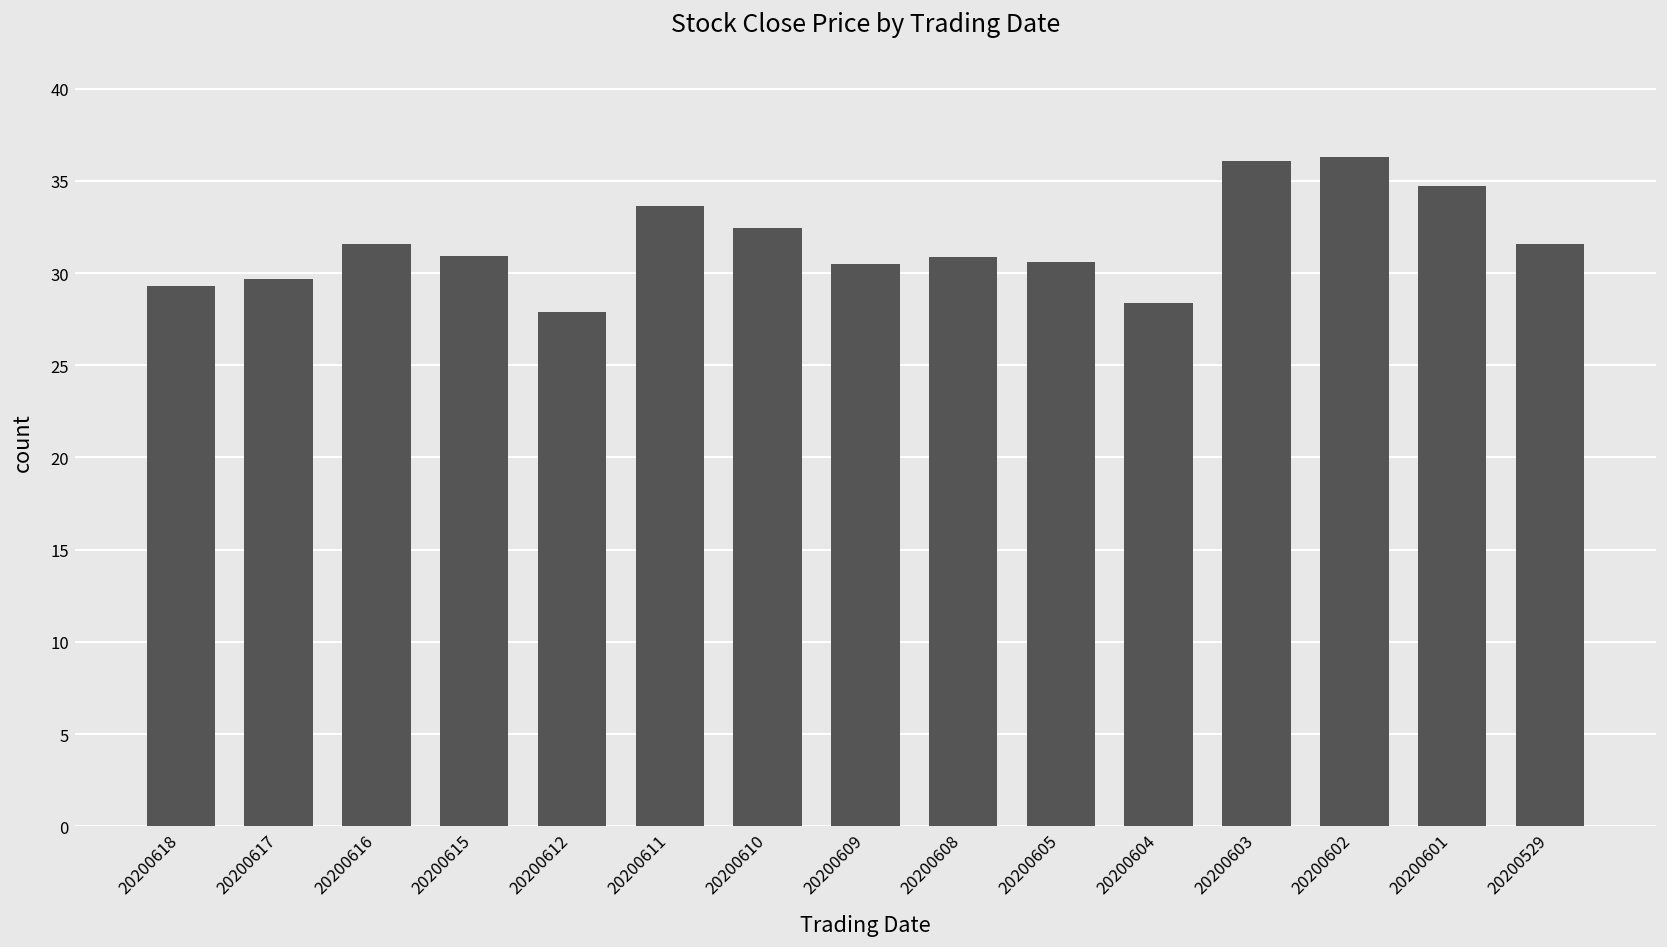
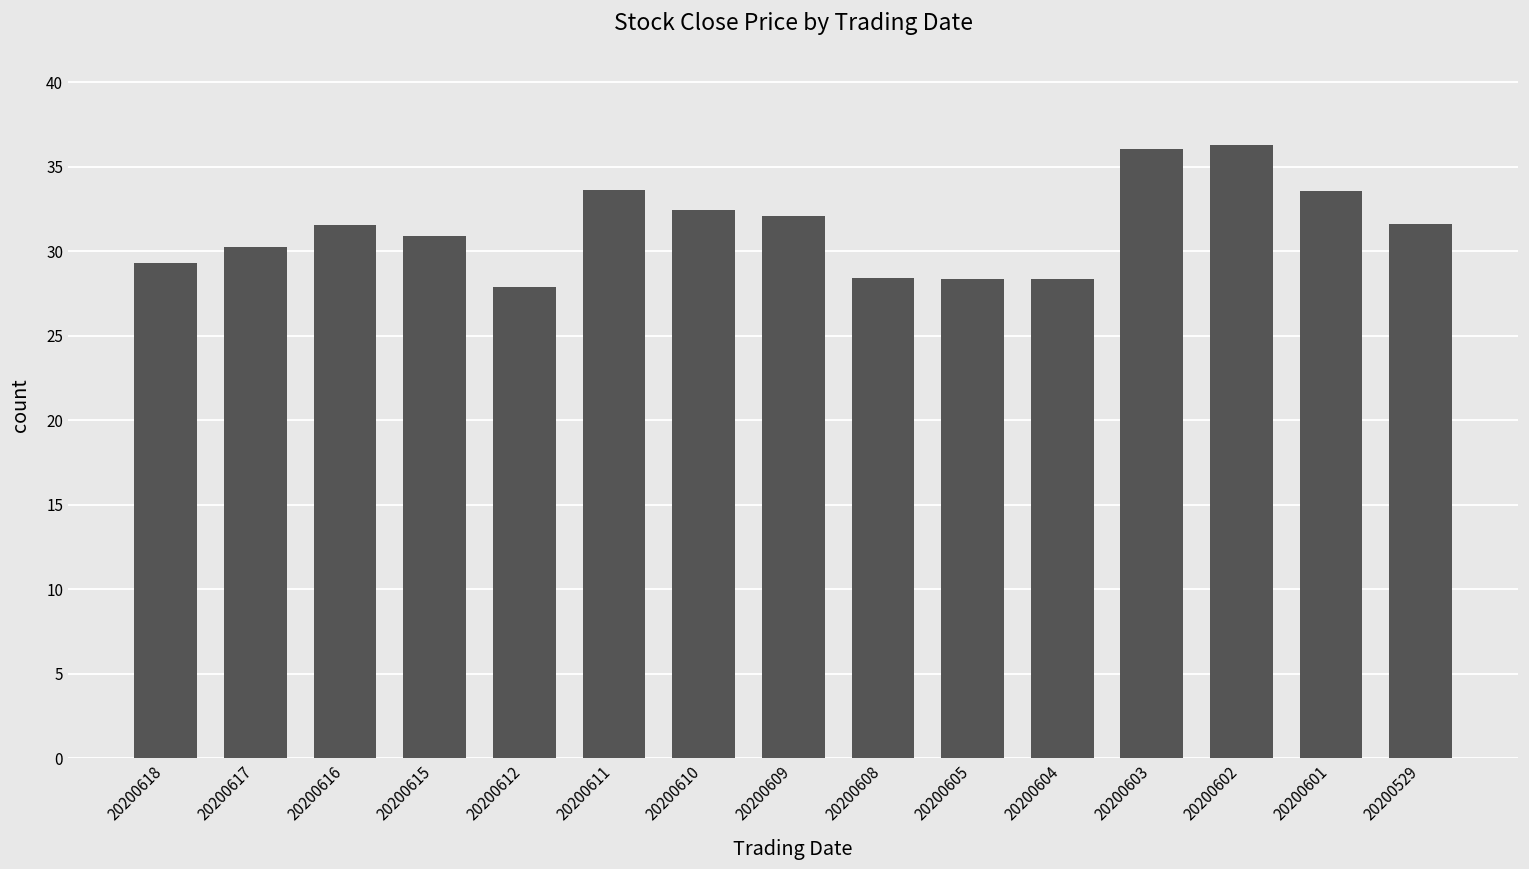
20200617: 29.7 -> 30.2
20200609: 30.5 -> 32.1
20200608: 30.9 -> 28.4
20200605: 30.6 -> 28.4
20200601: 34.7 -> 33.6
